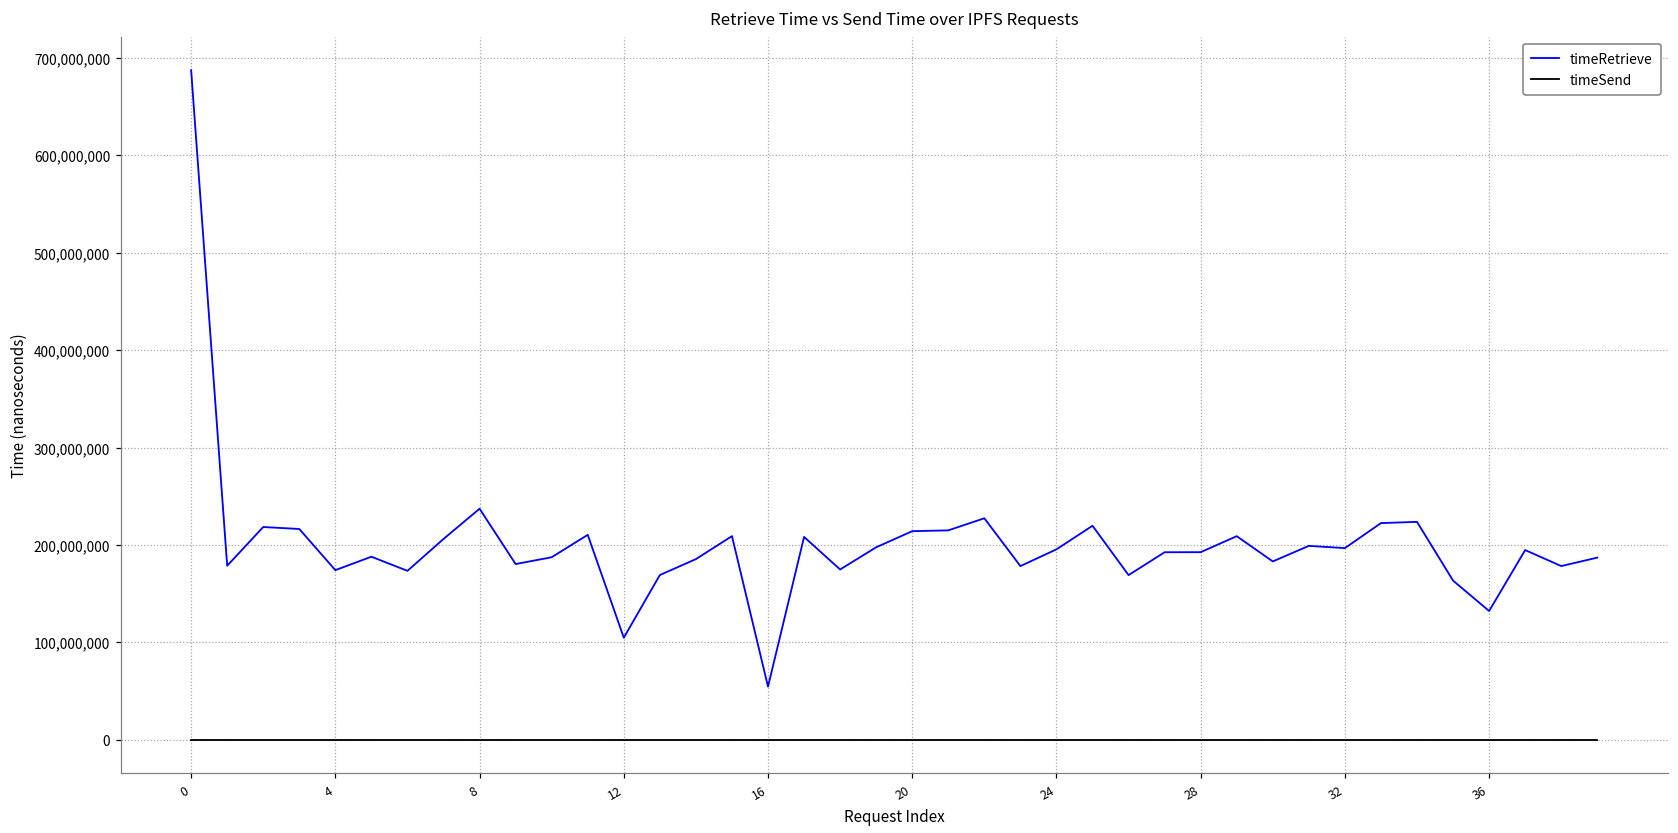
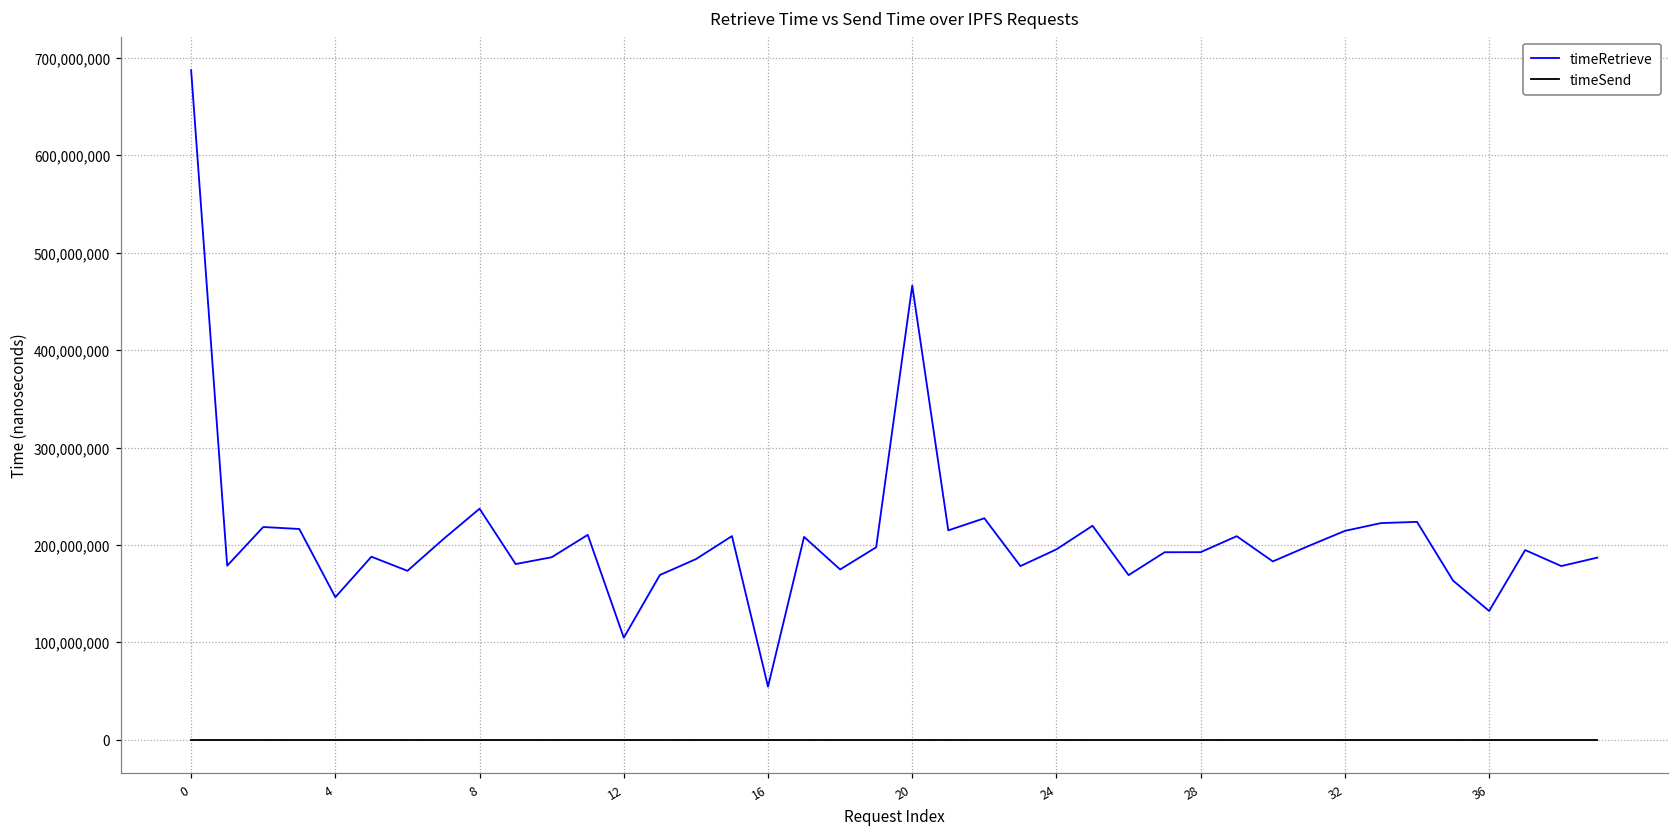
timeRetrieve, 4: 170,000,000 -> 150,000,000
timeRetrieve, 20: 210,000,000 -> 470,000,000
timeRetrieve, 32: 200,000,000 -> 210,000,000
